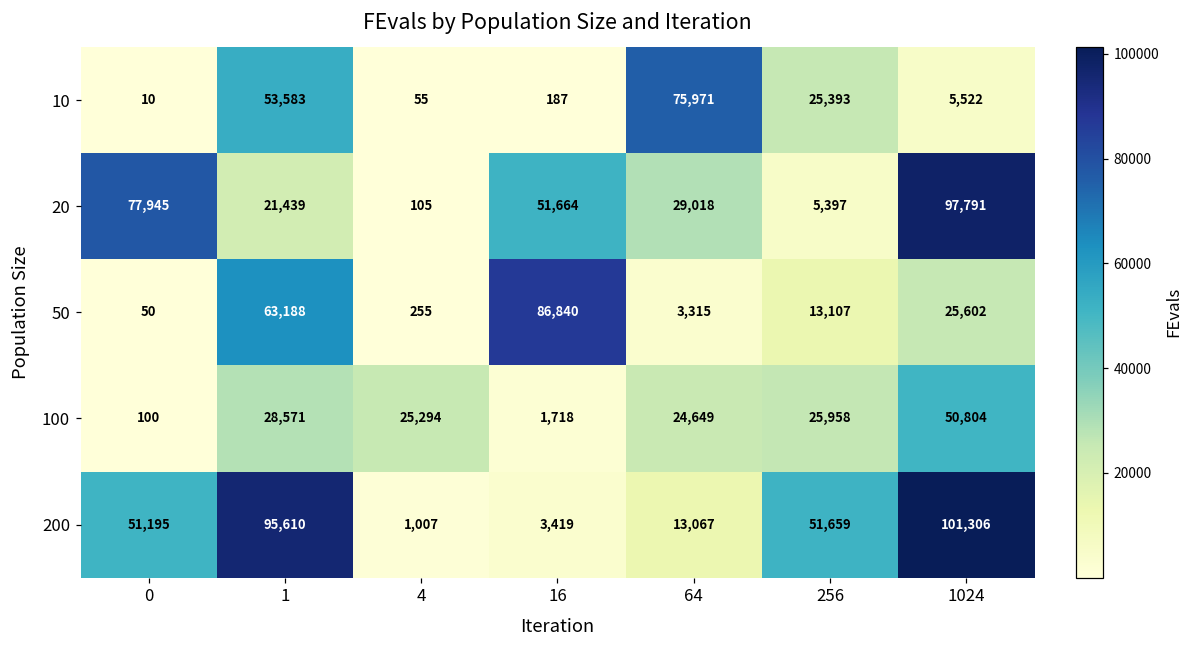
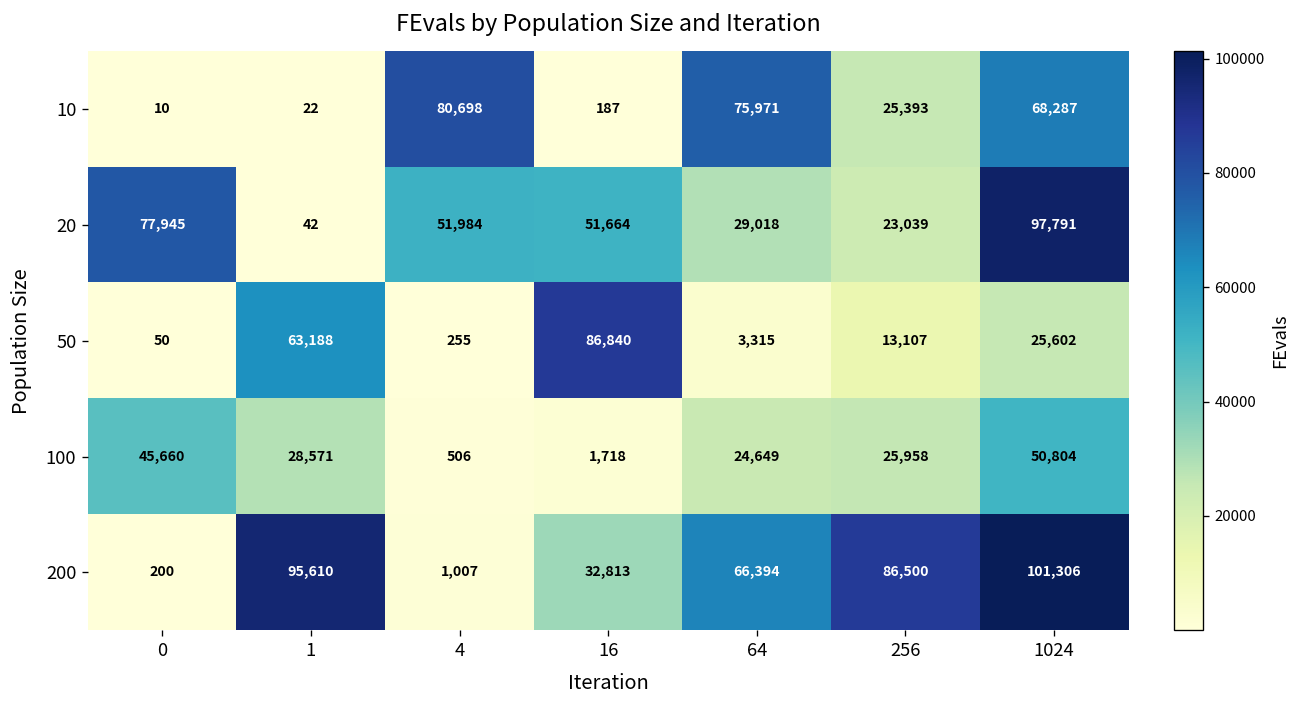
10, 1: 53,583 -> 22
10, 4: 55 -> 80,698
10, 1024: 5,522 -> 68,287
20, 1: 21,439 -> 42
20, 4: 105 -> 51,984
20, 256: 5,397 -> 23,039
100, 0: 100 -> 45,660
100, 4: 25,294 -> 506
200, 0: 51,195 -> 200
200, 16: 3,419 -> 32,813
200, 64: 13,067 -> 66,394
200, 256: 51,659 -> 86,500
